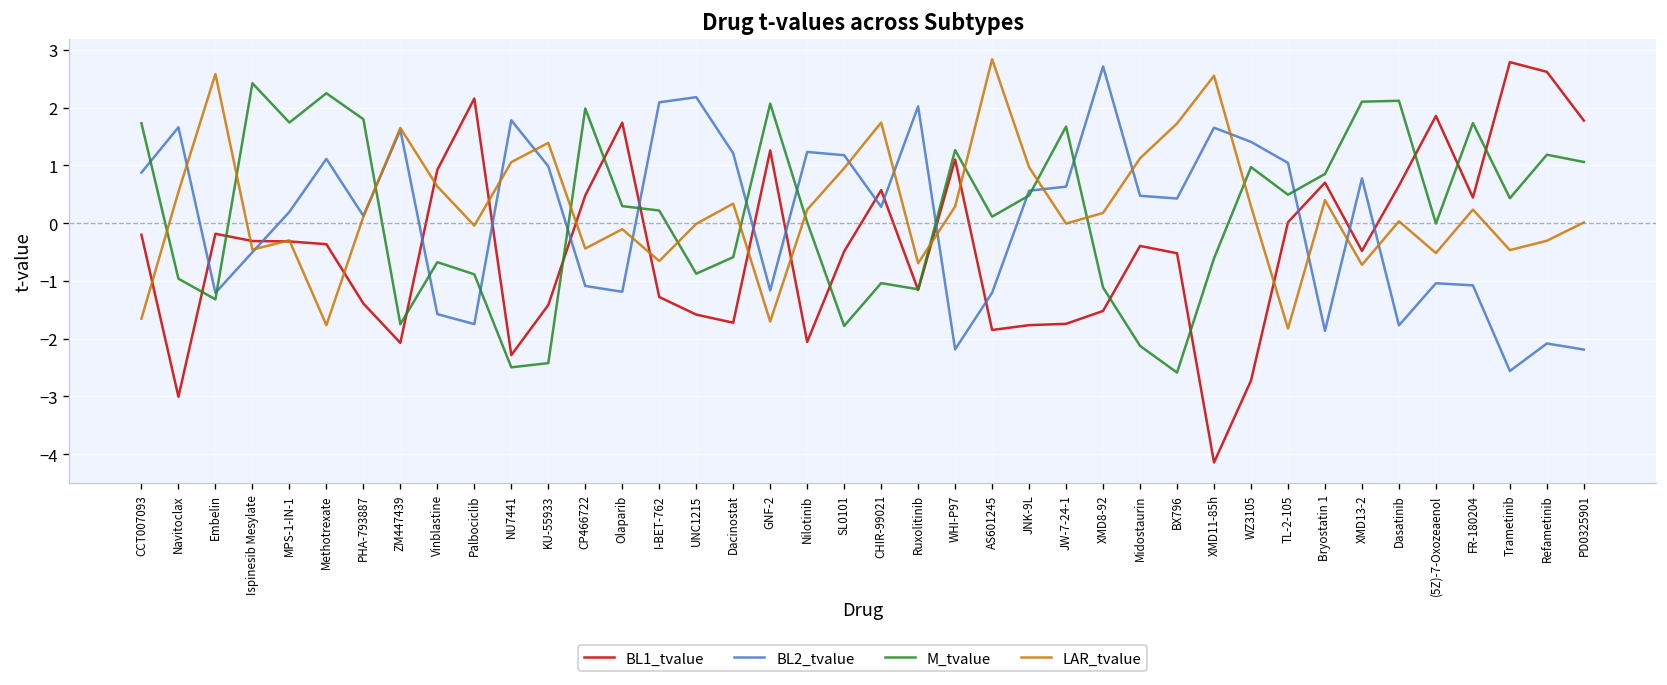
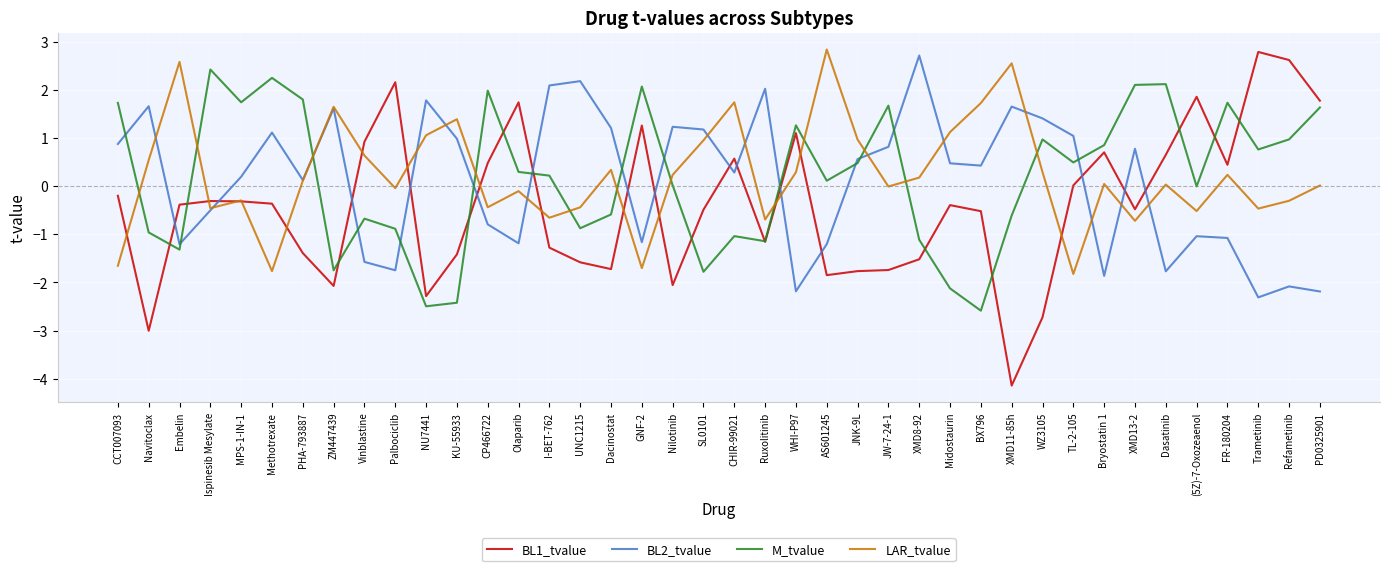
BL1_tvalue, Embelin: -0.2 -> -0.4
BL2_tvalue, CP466722: -1.1 -> -0.8
LAR_tvalue, UNC1215: 0.0 -> -0.4
BL2_tvalue, JW-7-24-1: 0.6 -> 0.8
LAR_tvalue, Bryostatin 1: 0.4 -> 0.0
BL2_tvalue, Trametinib: -2.6 -> -2.3
M_tvalue, Trametinib: 0.4 -> 0.8
M_tvalue, Refametinib: 1.2 -> 1.0
M_tvalue, PD0325901: 1.1 -> 1.6
